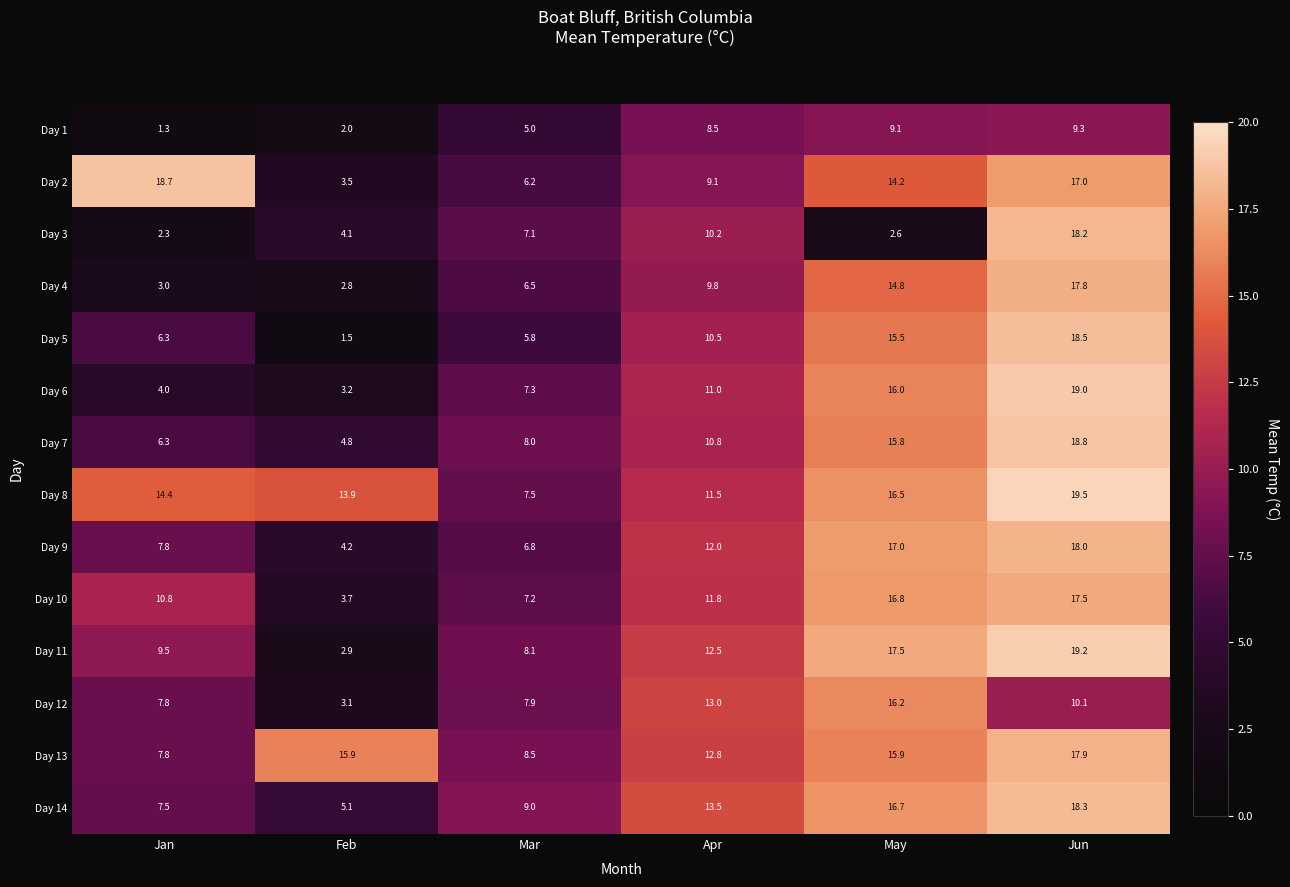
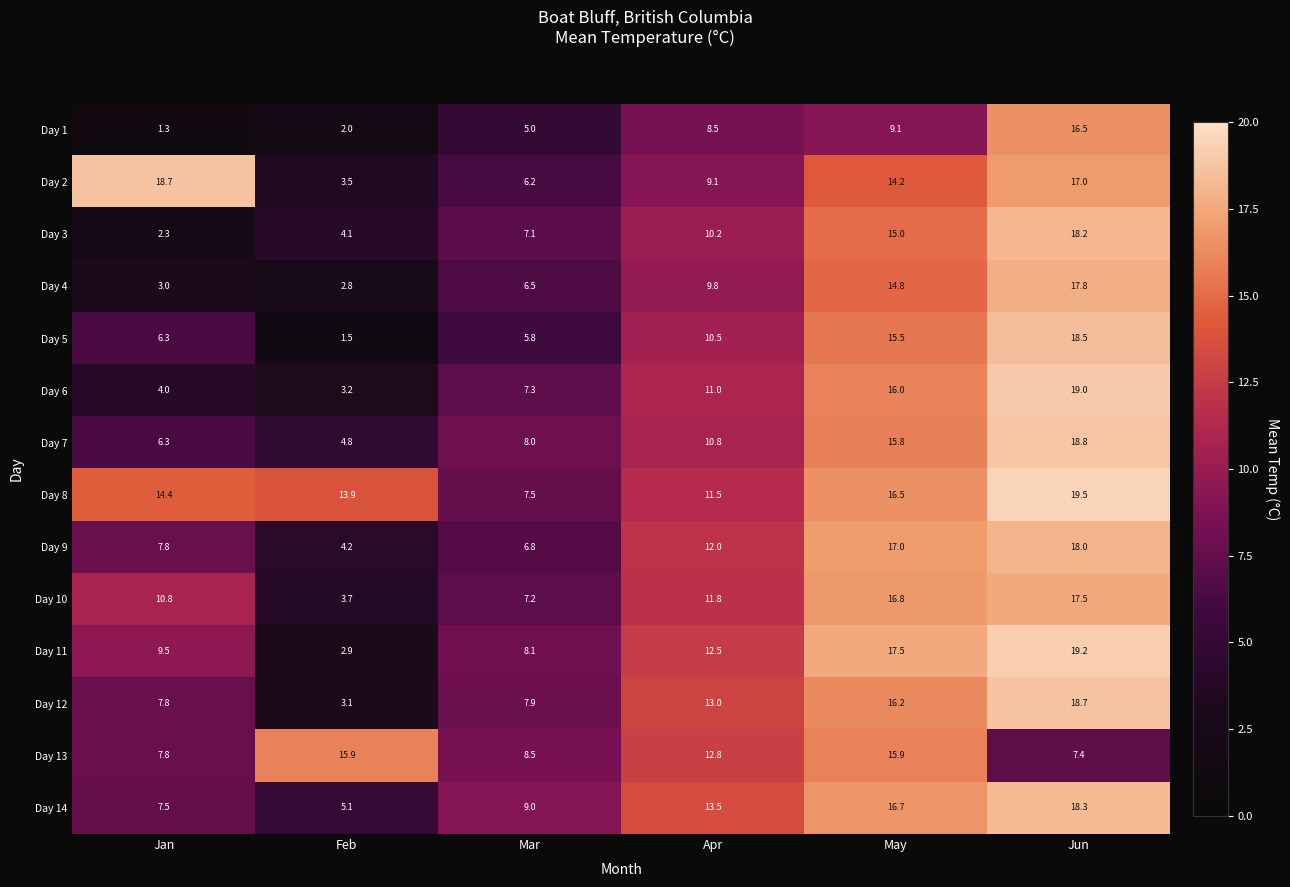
Day 1, Jun: 9.3 -> 16.5
Day 3, May: 2.6 -> 15.0
Day 12, Jun: 10.1 -> 18.7
Day 13, Jun: 17.9 -> 7.4
